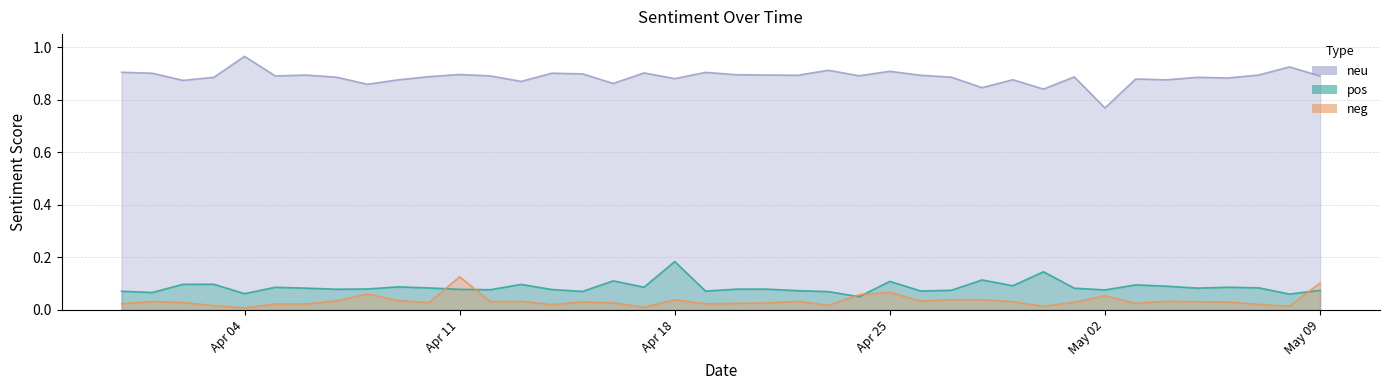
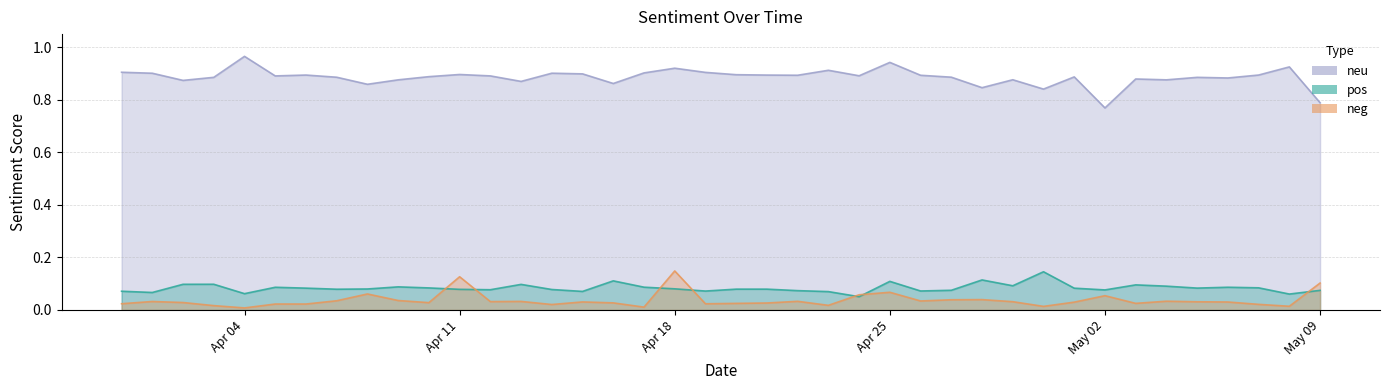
neu, Apr 18: 0.88 -> 0.92
pos, Apr 18: 0.18 -> 0.08
neg, Apr 18: 0.04 -> 0.15
neu, Apr 25: 0.91 -> 0.94
neu, May 09: 0.89 -> 0.79
